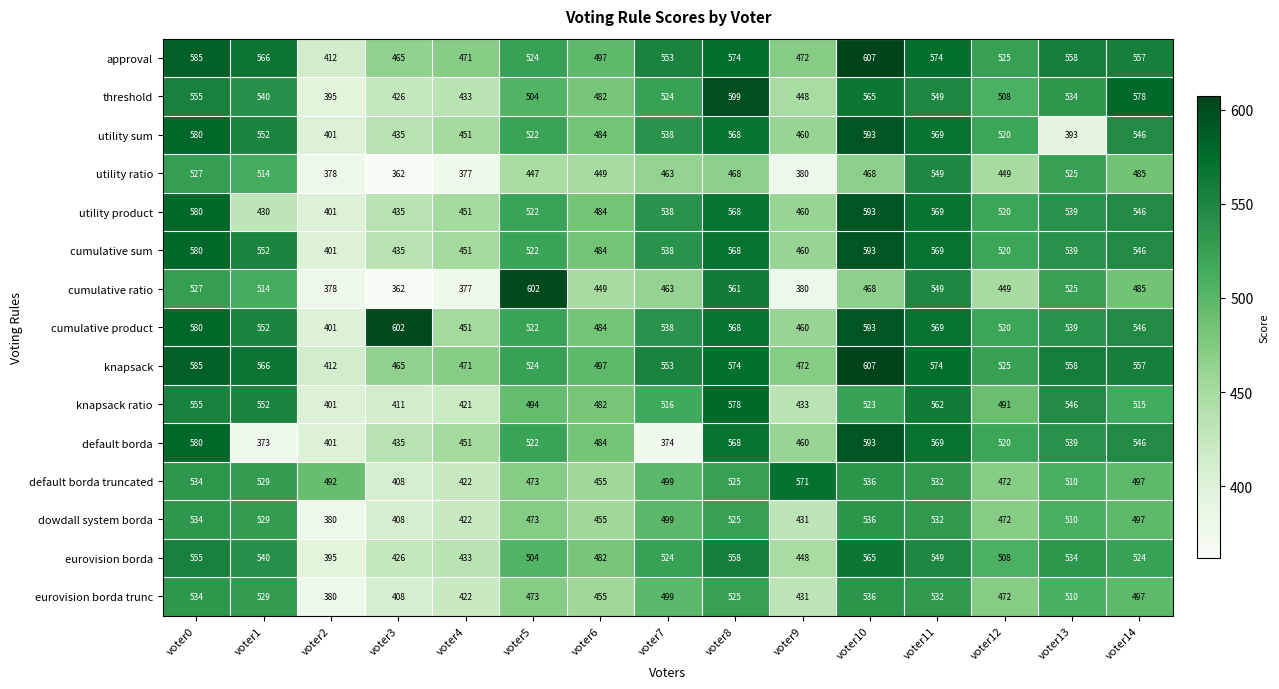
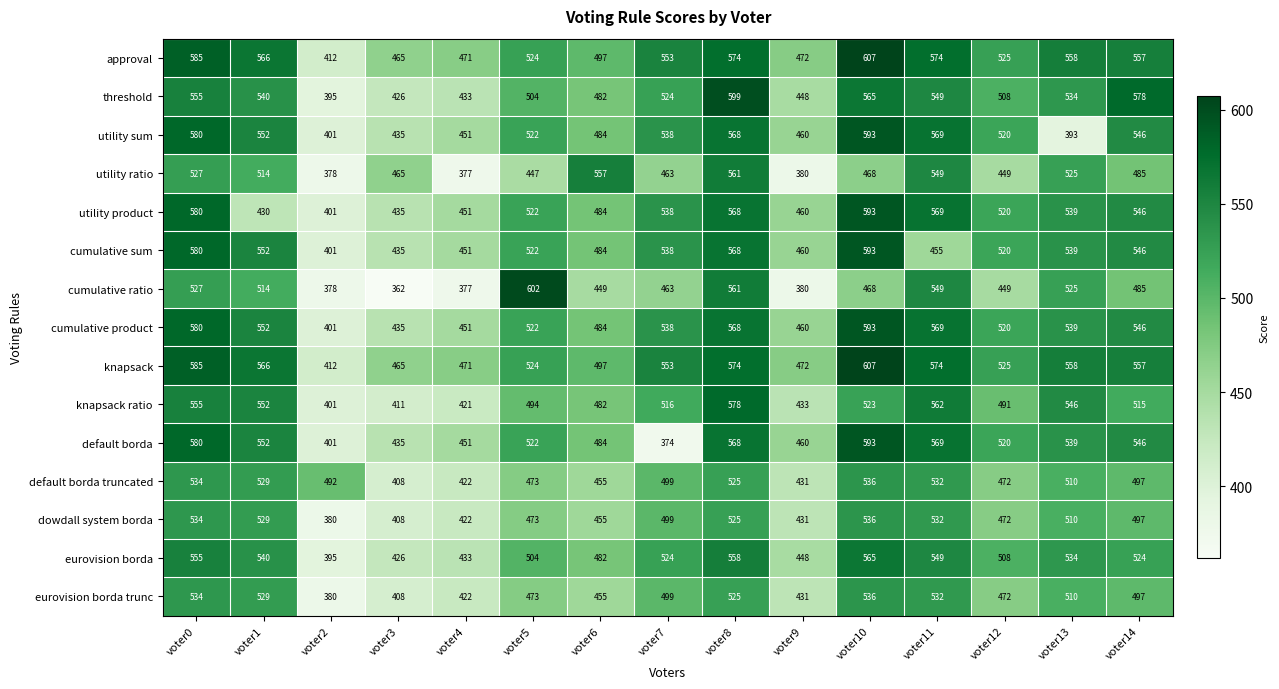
utility ratio, voter3: 362 -> 465
utility ratio, voter6: 449 -> 557
utility ratio, voter8: 468 -> 561
cumulative sum, voter11: 569 -> 455
cumulative product, voter3: 602 -> 435
default borda, voter1: 373 -> 552
default borda truncated, voter9: 571 -> 431
